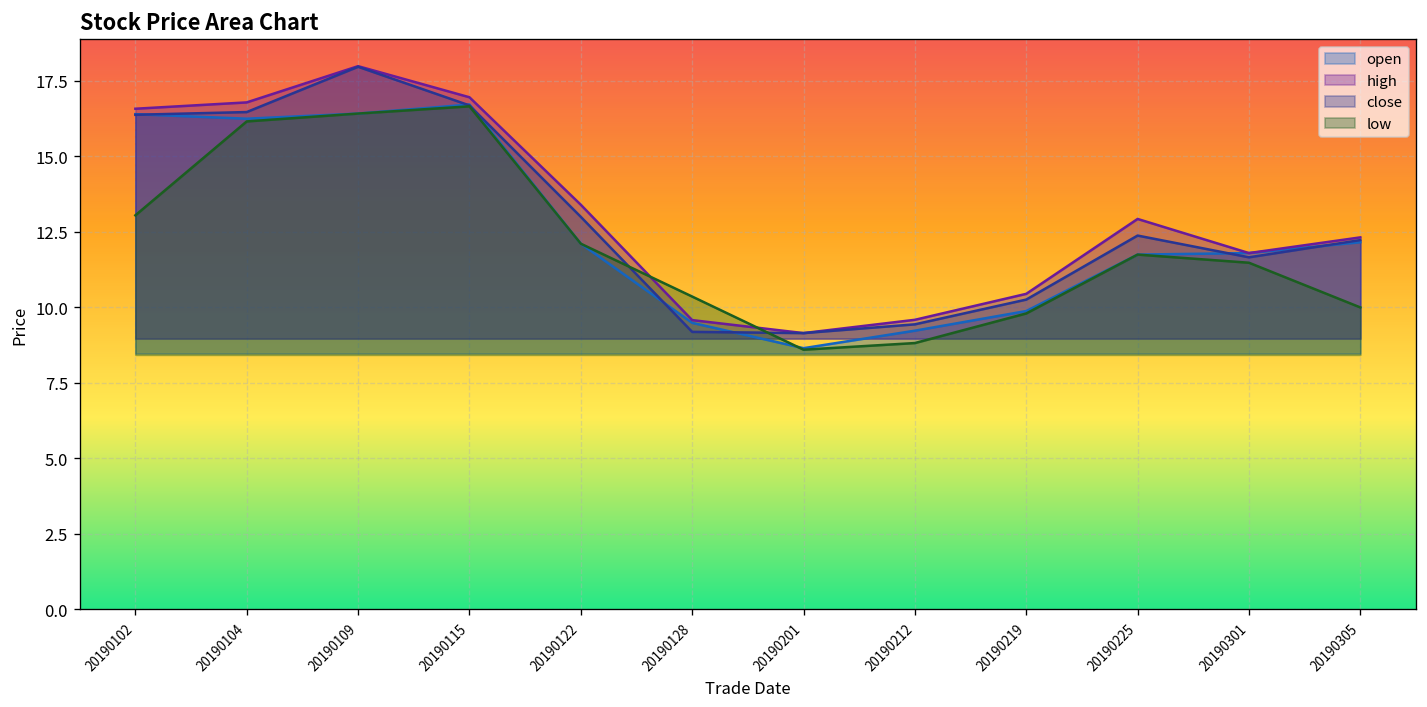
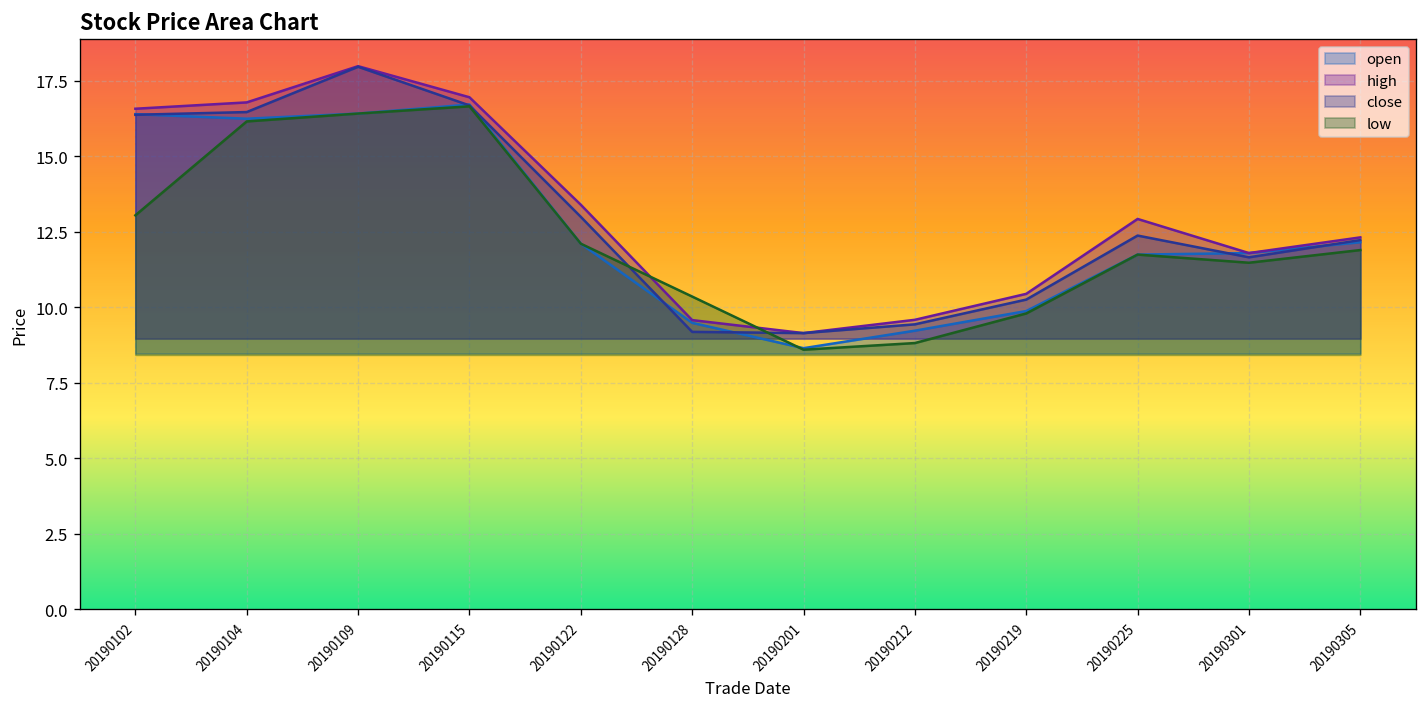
low, 20190305: 10.0 -> 11.9
